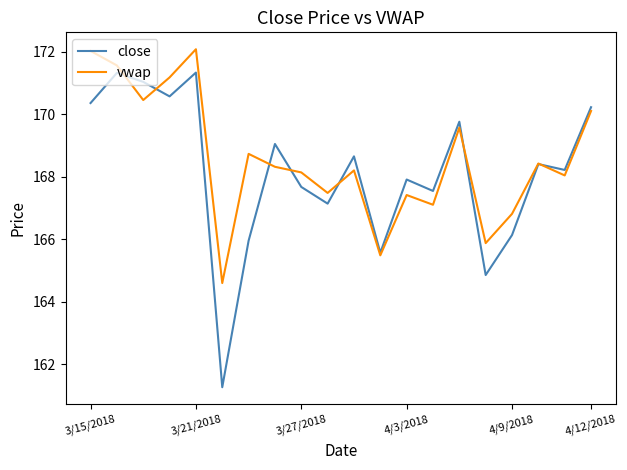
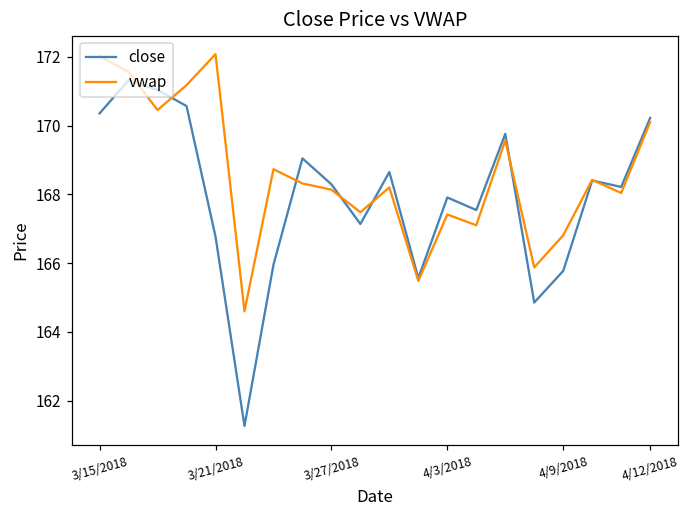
close, 3/21/2018: 171.3 -> 166.8
close, 3/27/2018: 167.7 -> 168.3
close, 4/9/2018: 166.1 -> 165.8
